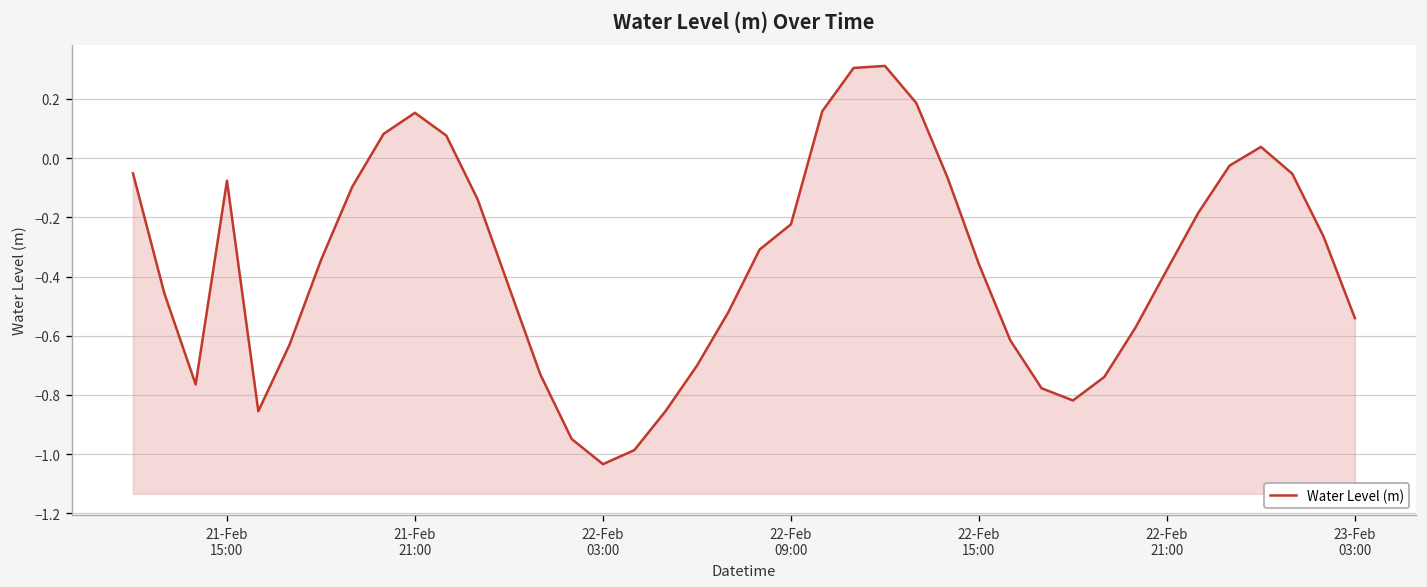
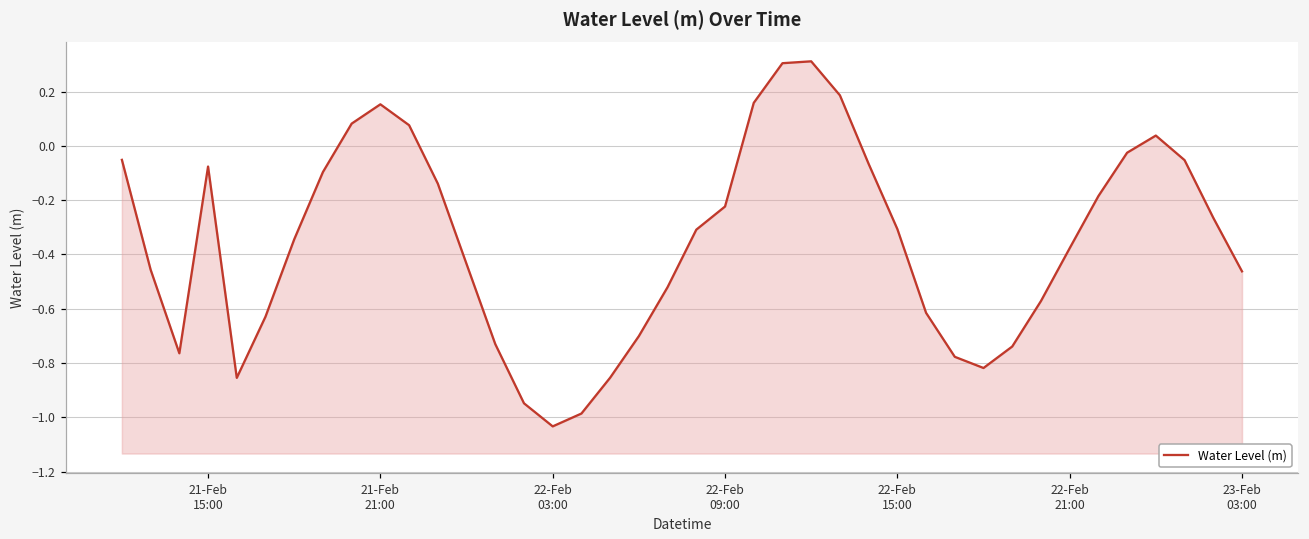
22-Feb 15:00: -0.36 -> -0.31
23-Feb 03:00: -0.54 -> -0.46
